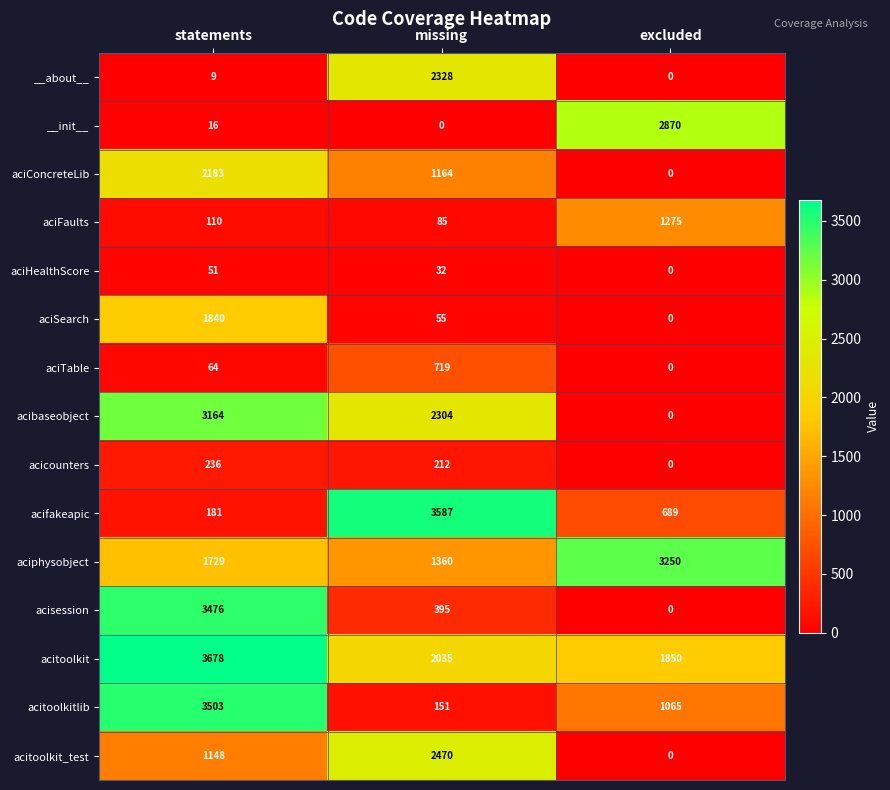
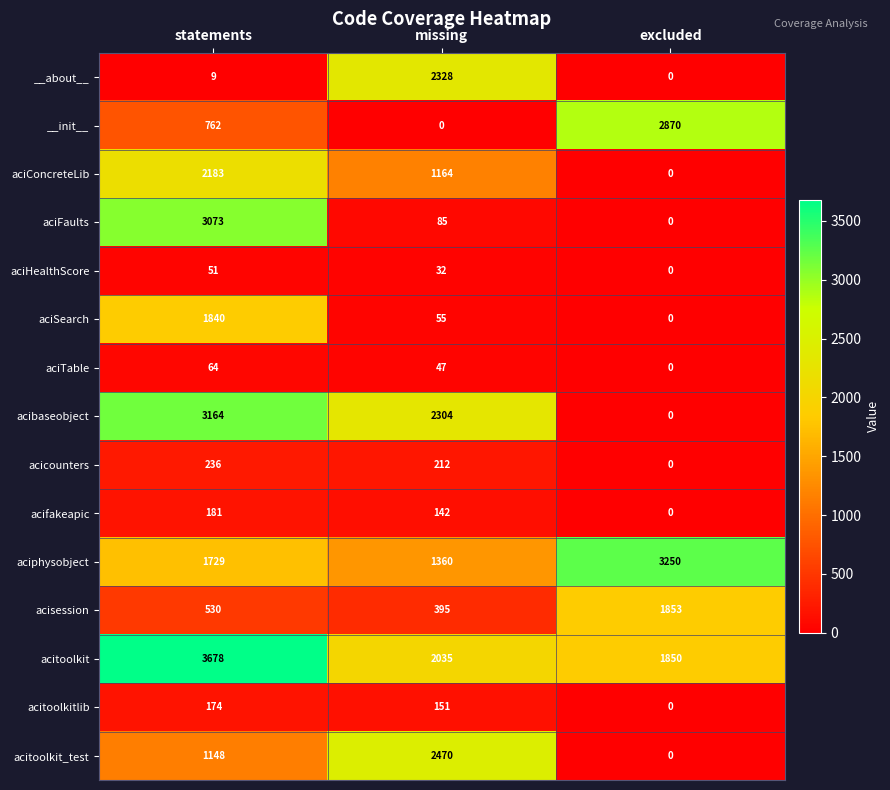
__init__, statements: 16 -> 762
aciFaults, statements: 110 -> 3073
aciFaults, excluded: 1275 -> 0
aciTable, missing: 719 -> 47
acifakeapic, missing: 3587 -> 142
acifakeapic, excluded: 689 -> 0
acisession, statements: 3476 -> 530
acisession, excluded: 0 -> 1853
acitoolkitlib, statements: 3503 -> 174
acitoolkitlib, excluded: 1065 -> 0
